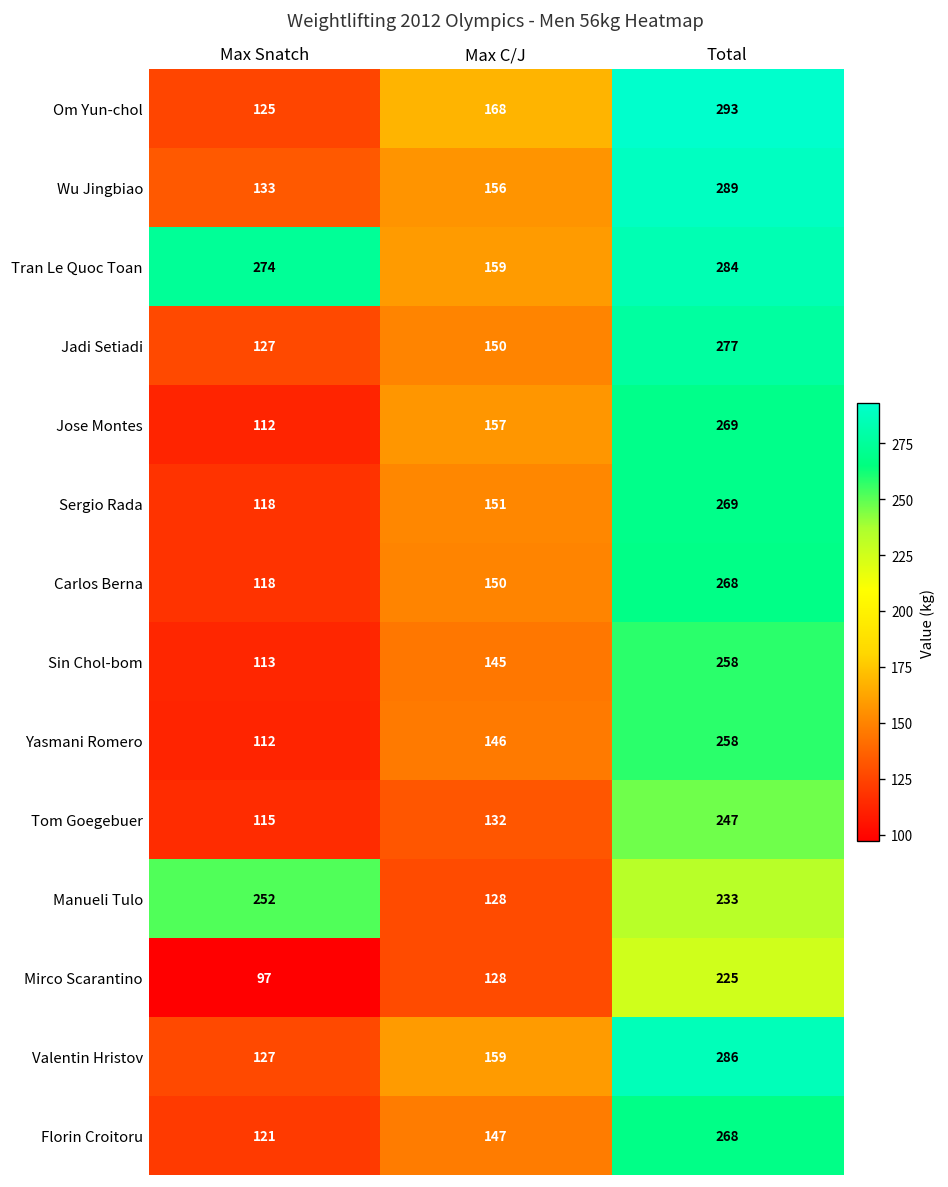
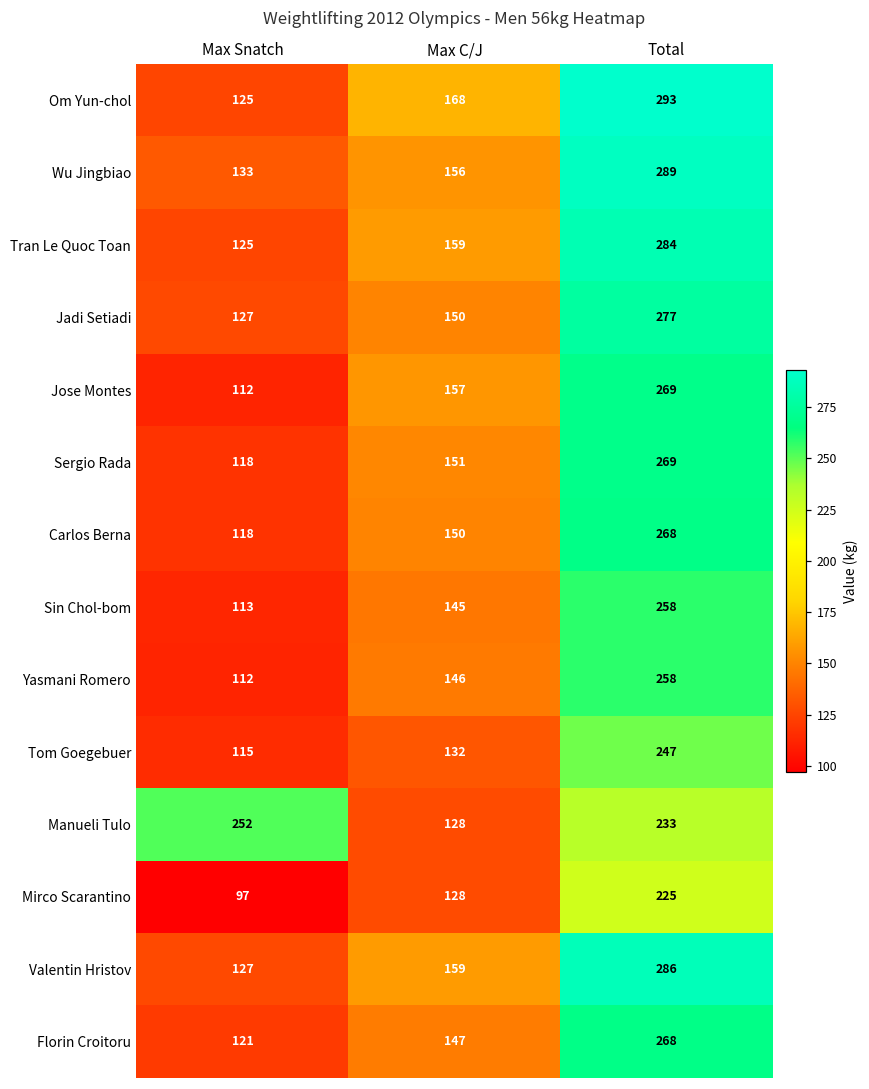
Tran Le Quoc Toan, Max Snatch: 274 -> 125
